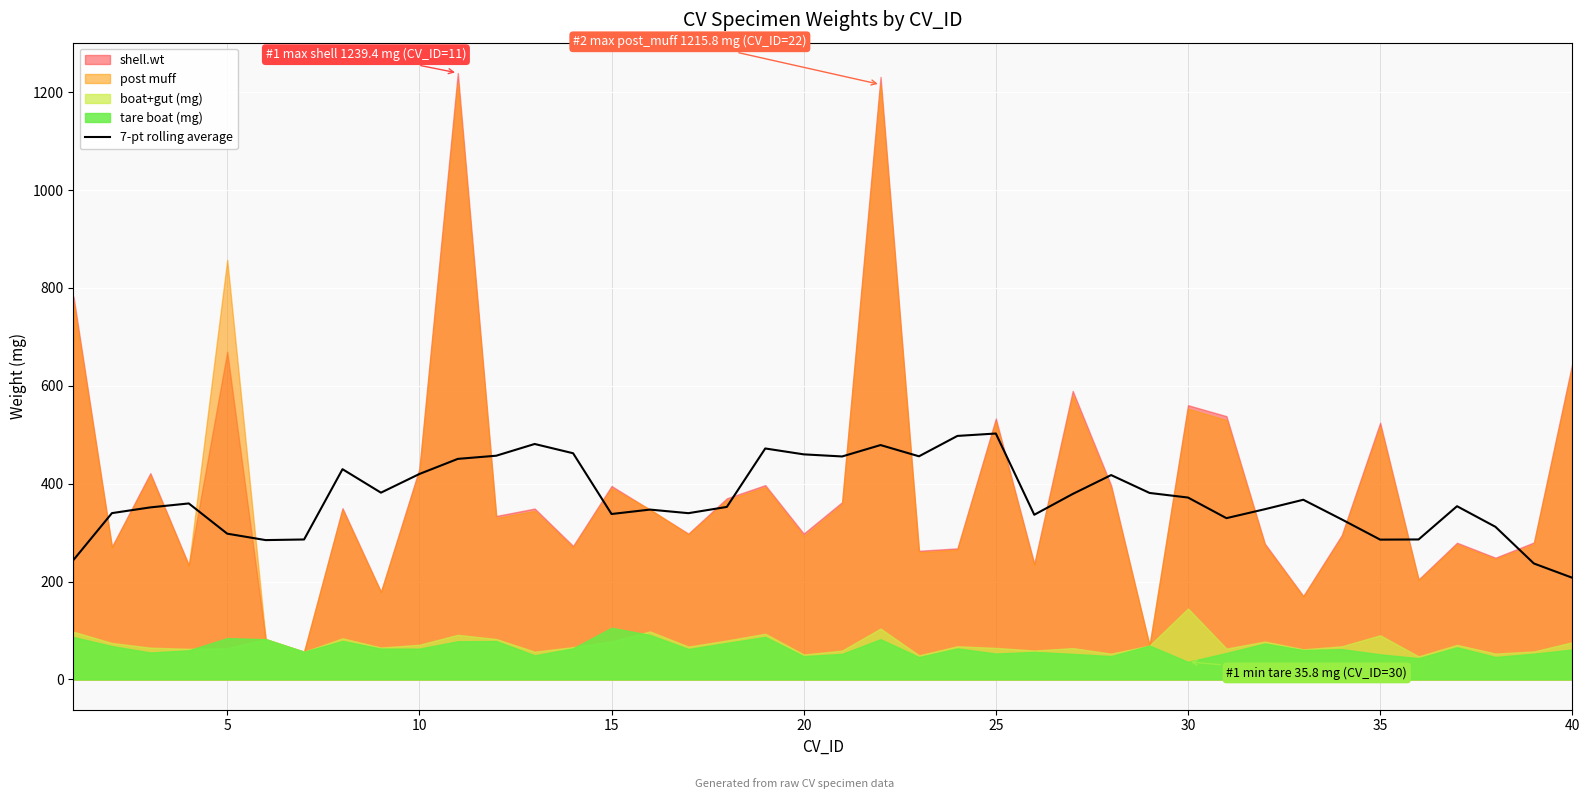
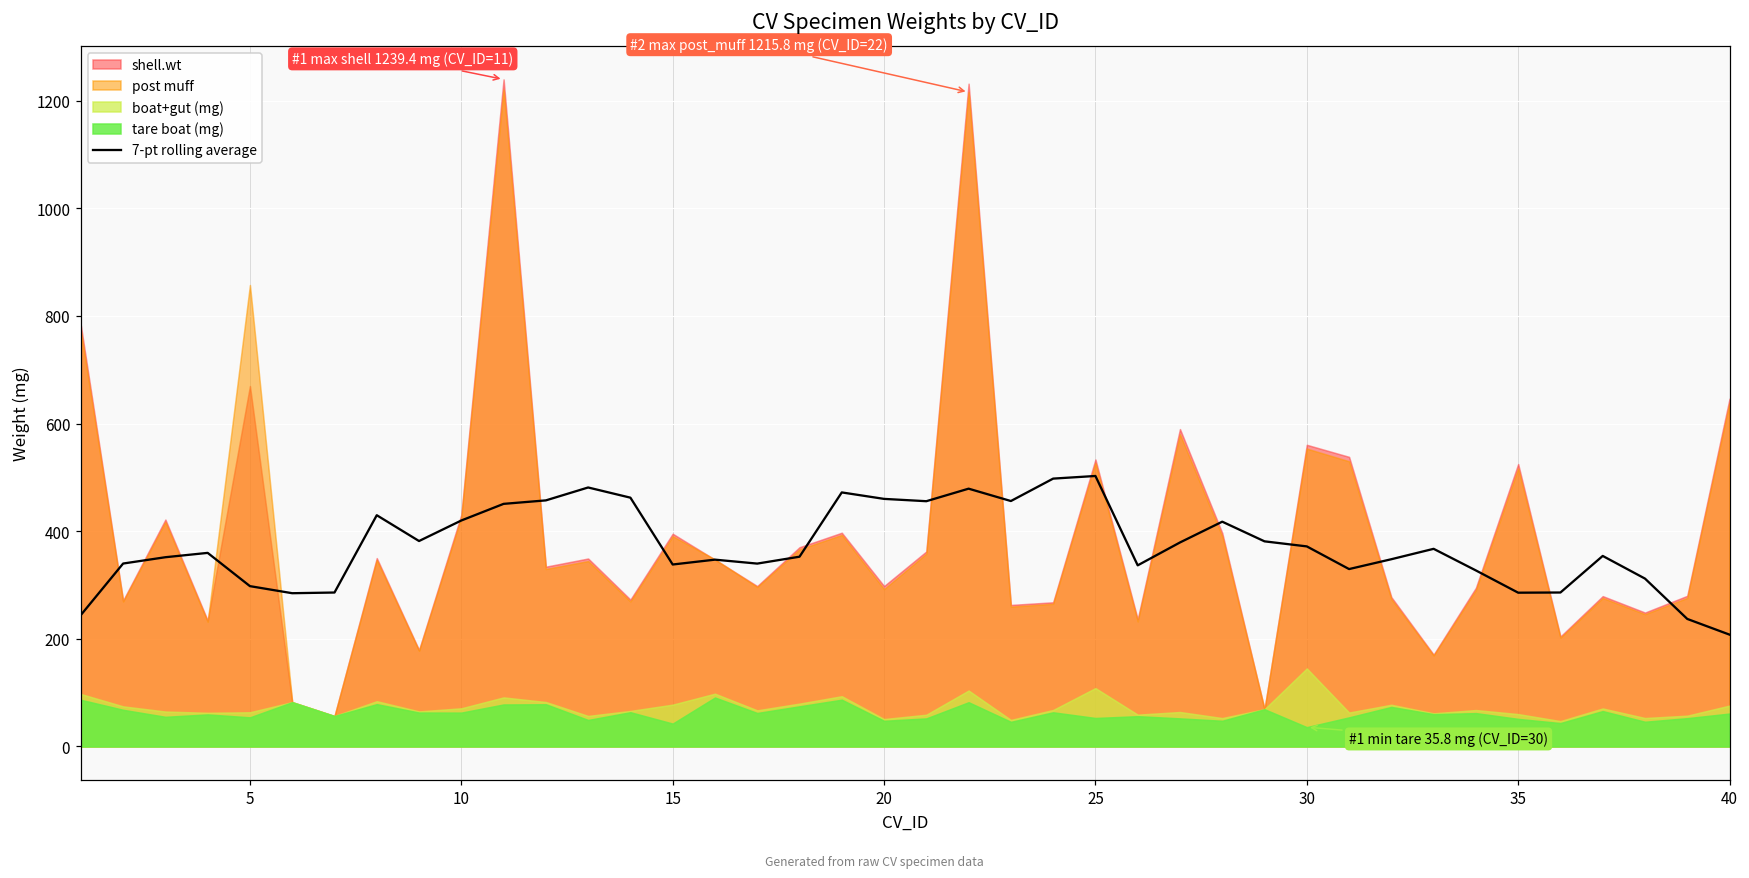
tare boat (mg), 5: 80 -> 50
tare boat (mg), 15: 110 -> 40
boat+gut (mg), 25: 60 -> 110
boat+gut (mg), 35: 90 -> 60
